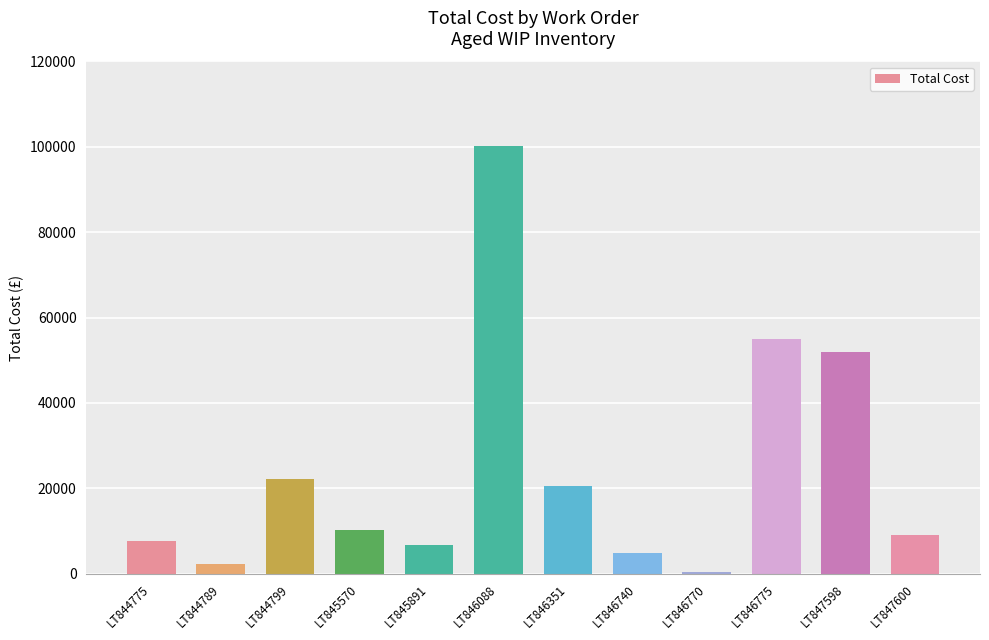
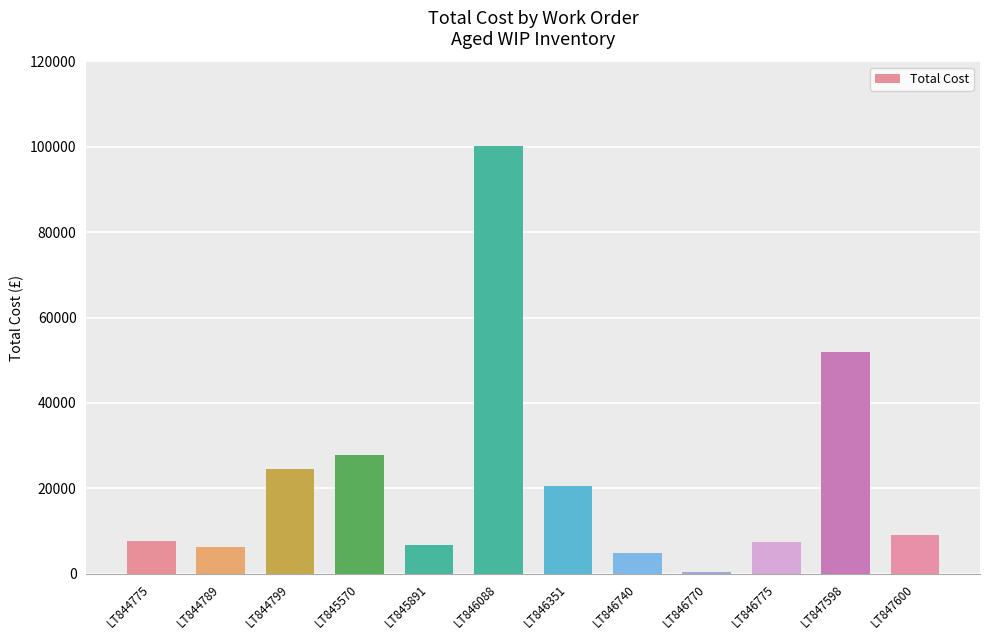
LT844789: 2000 -> 6000
LT844799: 22000 -> 25000
LT845570: 10000 -> 28000
LT846775: 55000 -> 7000
